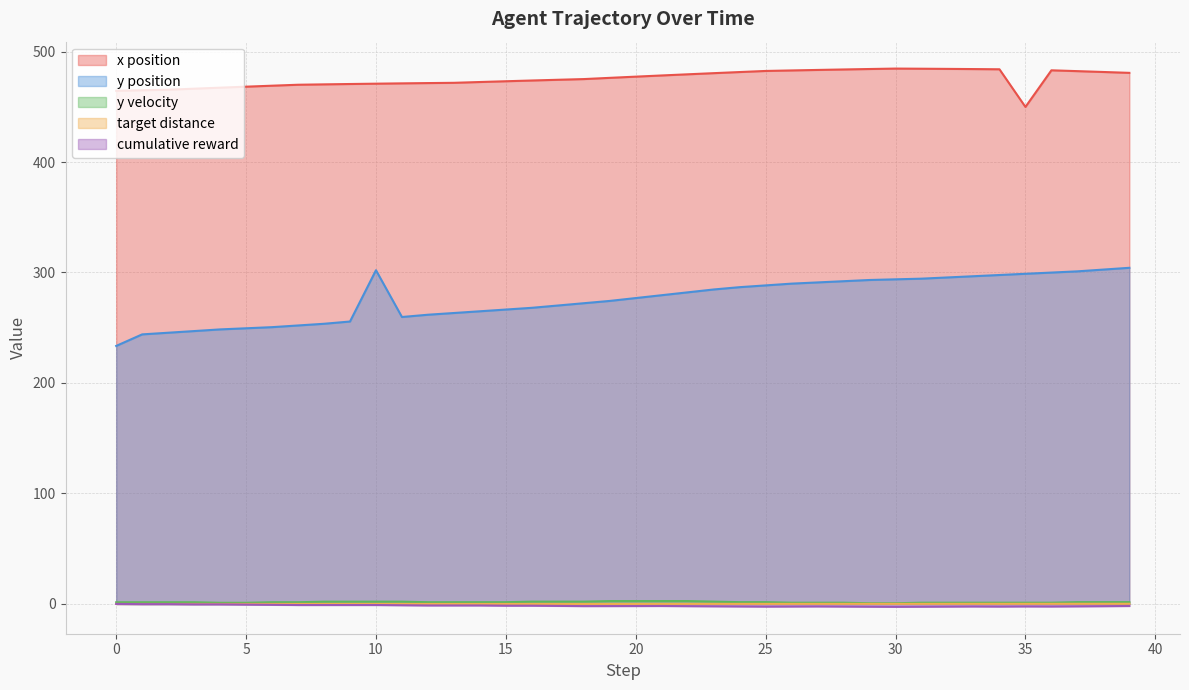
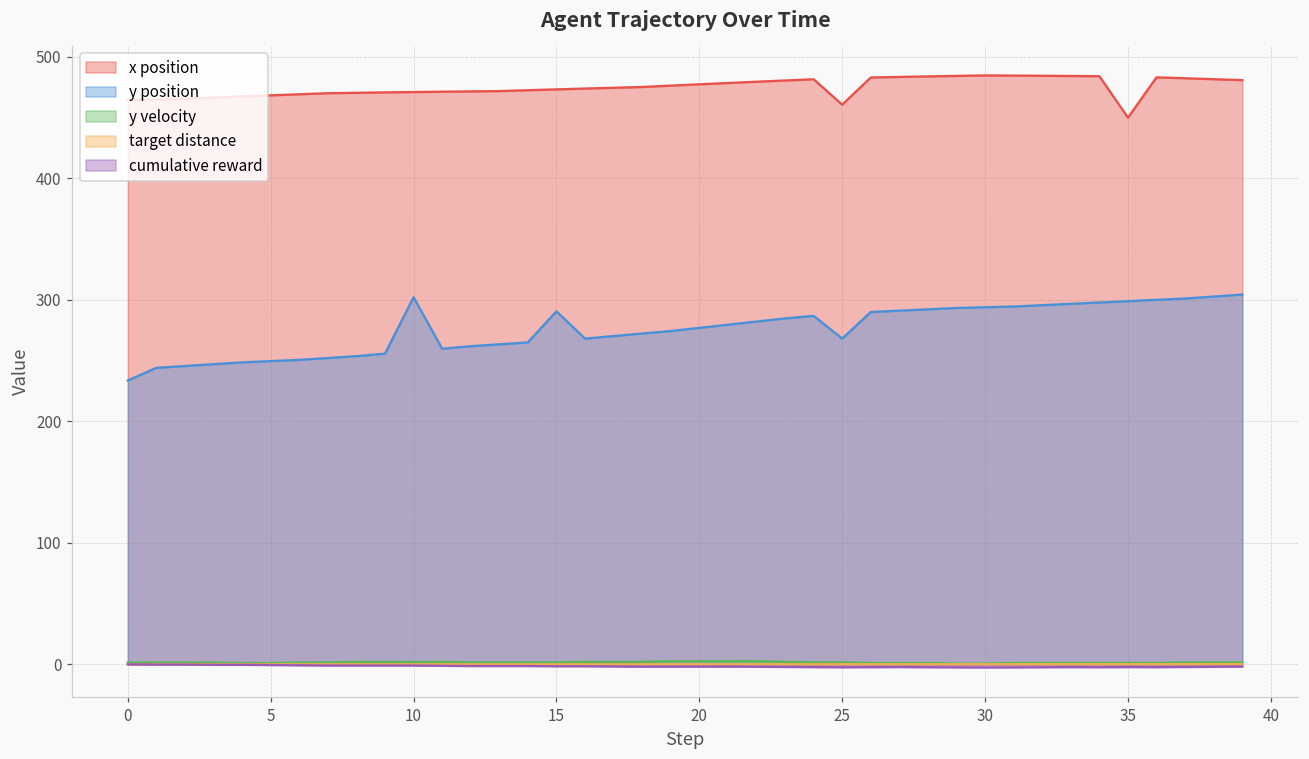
y position, 15: 266 -> 290
x position, 25: 482 -> 461
y position, 25: 288 -> 268
